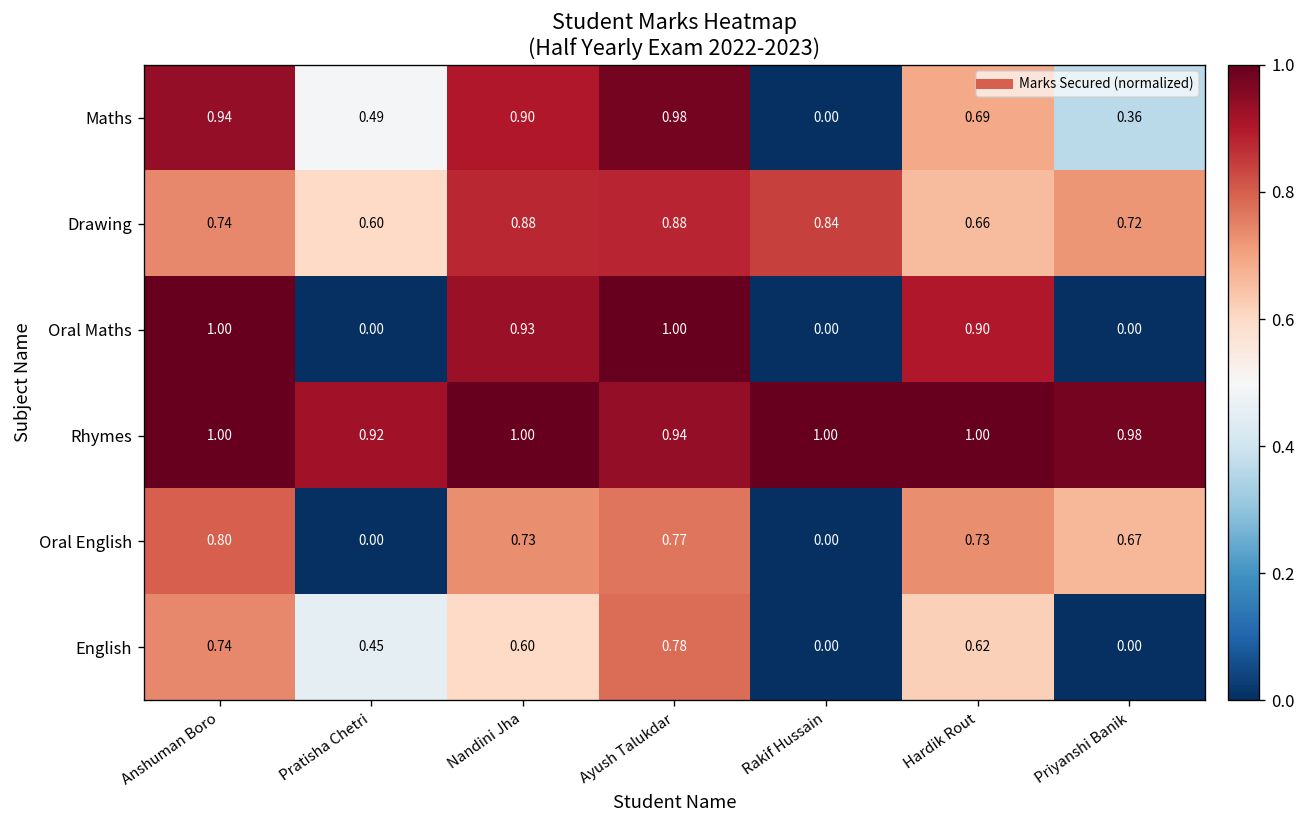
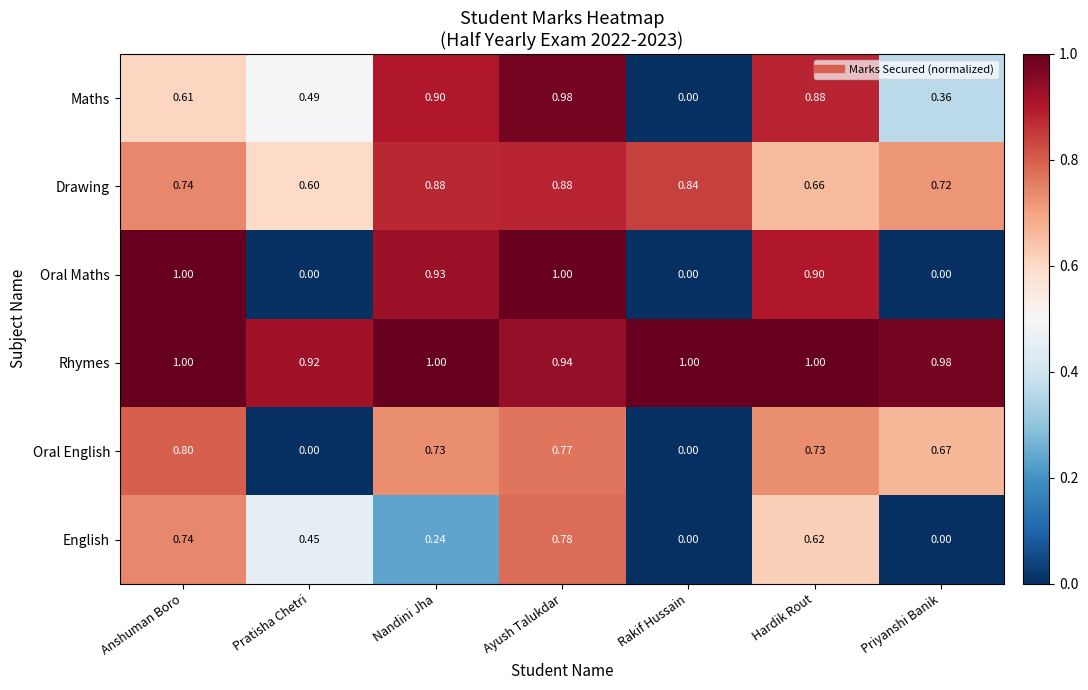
Maths, Anshuman Boro: 0.94 -> 0.61
Maths, Hardik Rout: 0.69 -> 0.88
English, Nandini Jha: 0.60 -> 0.24
